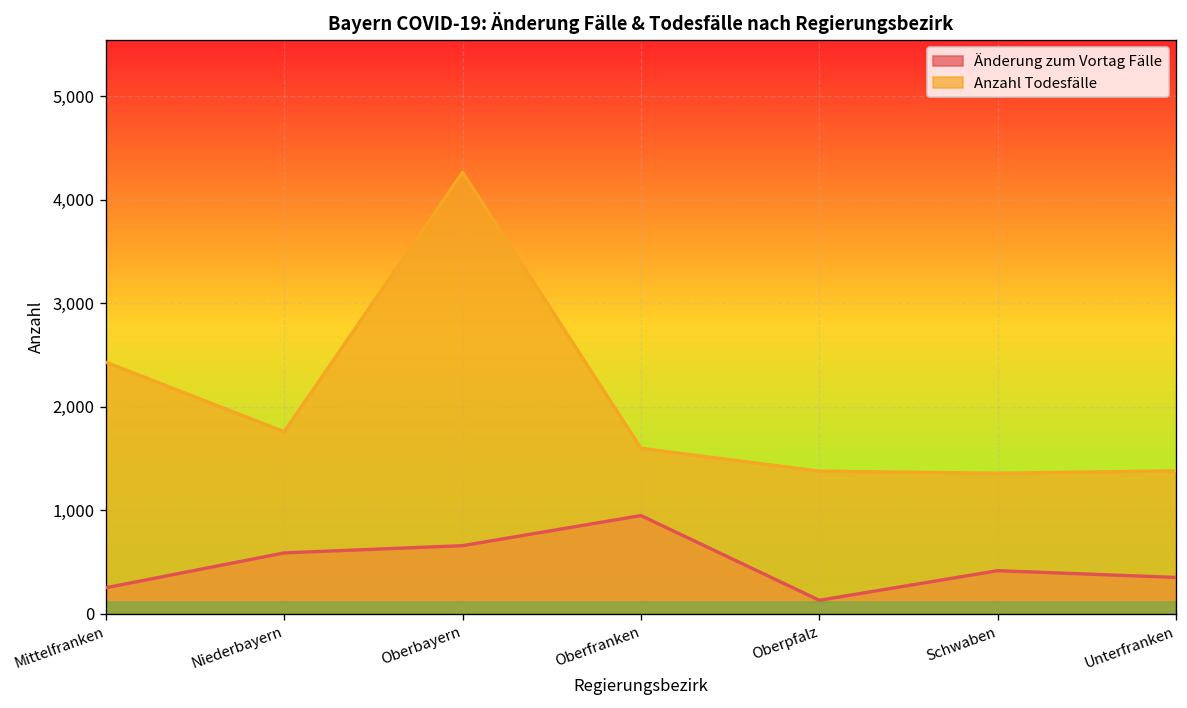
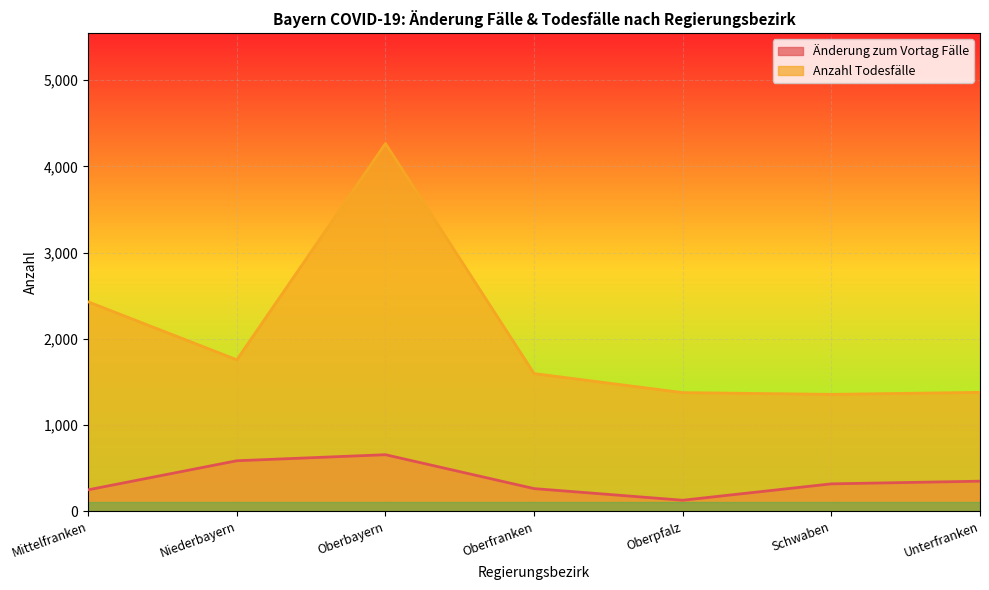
Änderung zum Vortag Fälle, Oberfranken: 900 -> 300
Änderung zum Vortag Fälle, Schwaben: 400 -> 300
